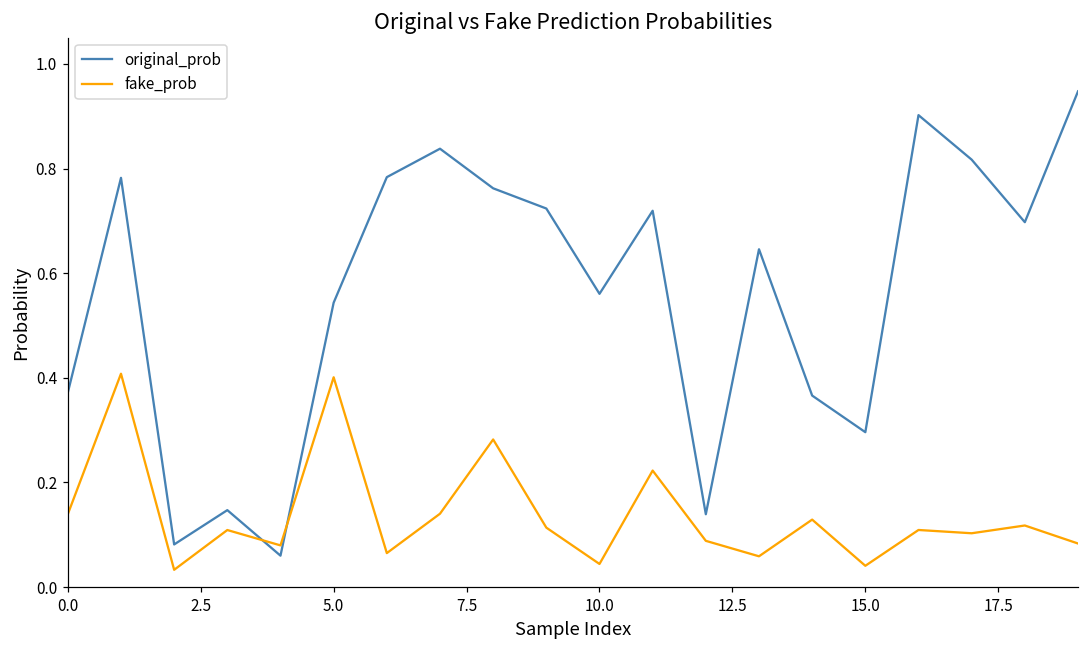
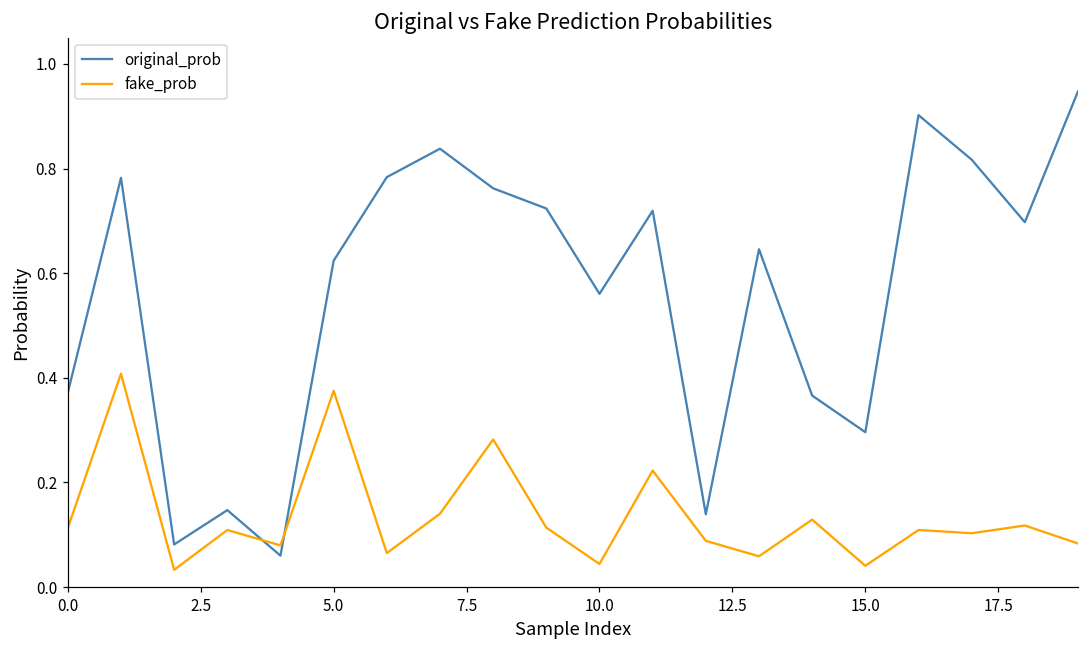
fake_prob, 0.0: 0.14 -> 0.11
original_prob, 5.0: 0.54 -> 0.62
fake_prob, 5.0: 0.40 -> 0.38
